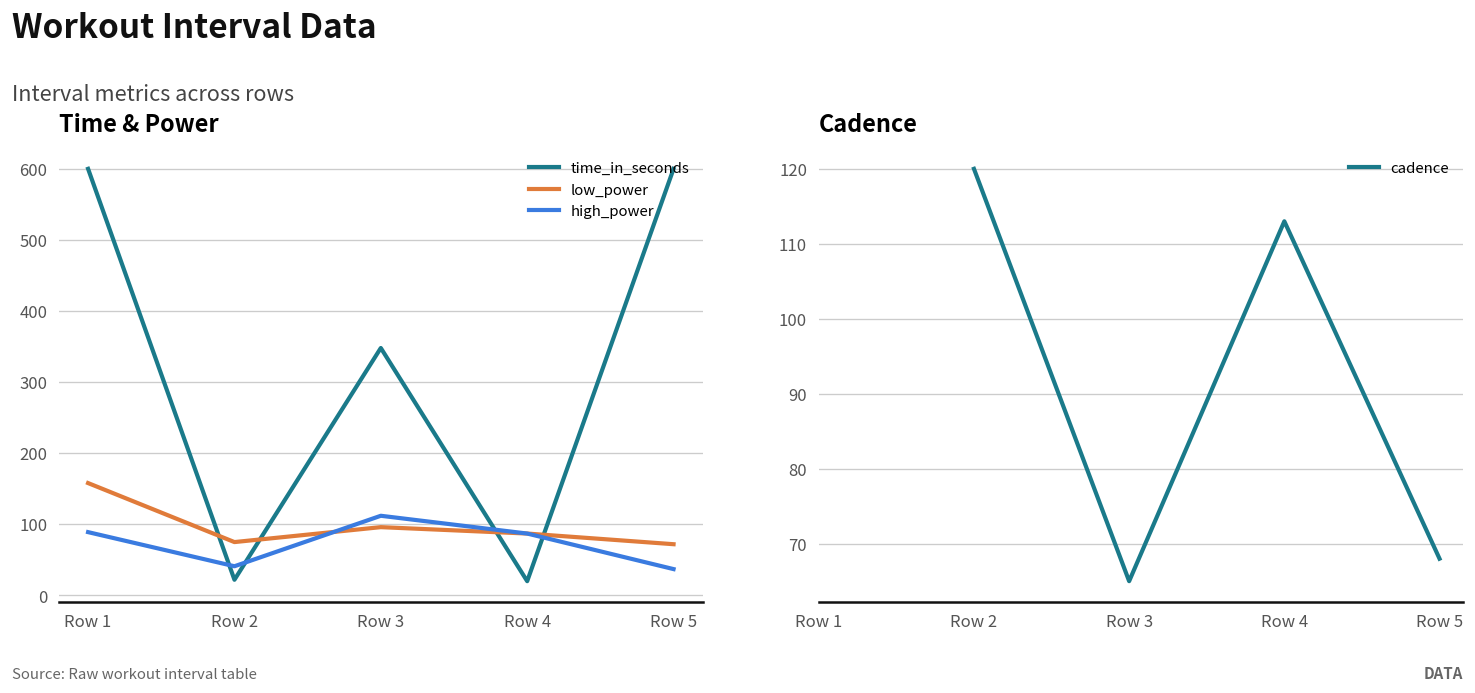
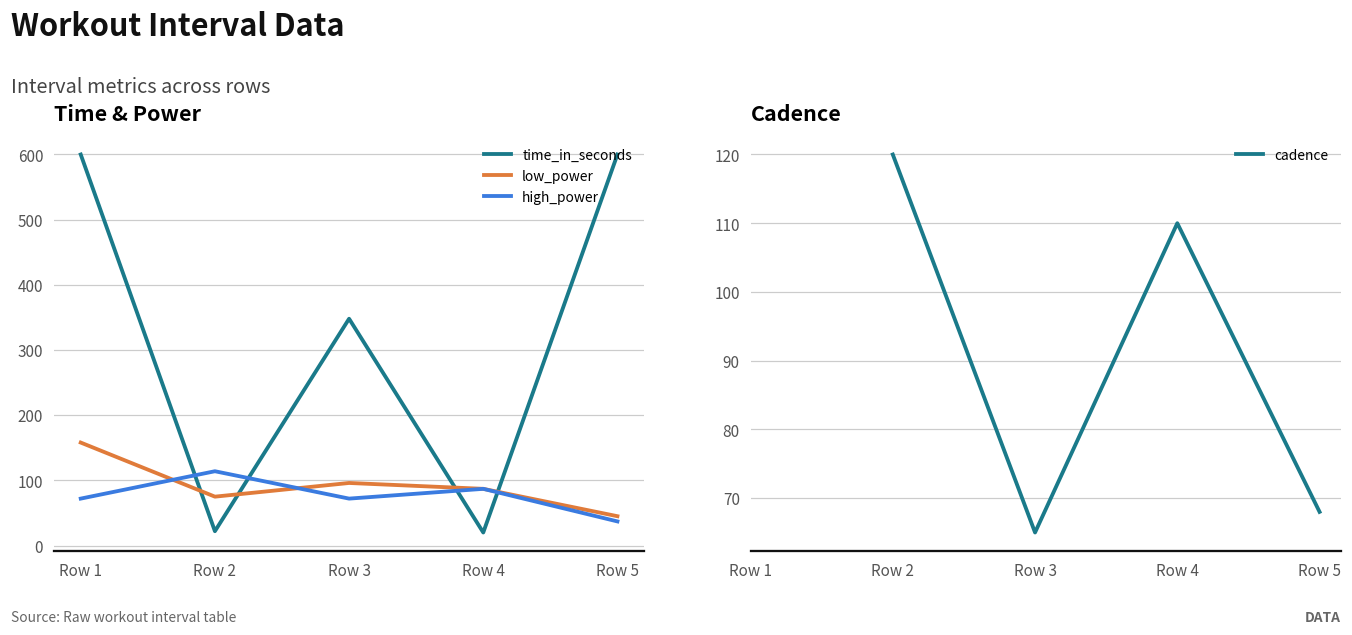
Time & Power, high_power, Row 1: 90 -> 70
Time & Power, high_power, Row 2: 40 -> 110
Time & Power, high_power, Row 3: 110 -> 70
Time & Power, low_power, Row 5: 70 -> 50
Cadence, Row 4: 113 -> 110
